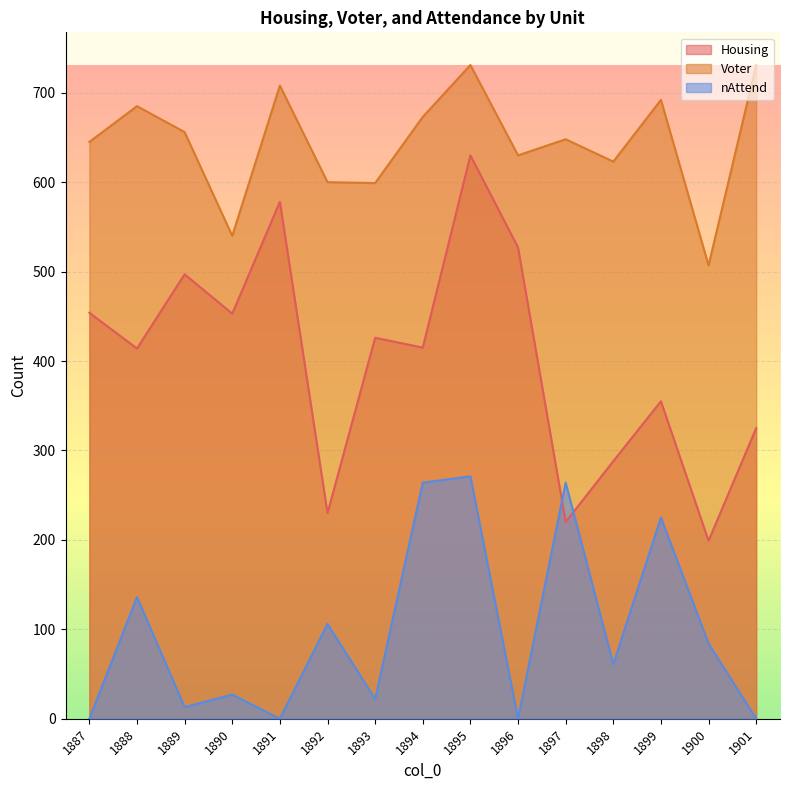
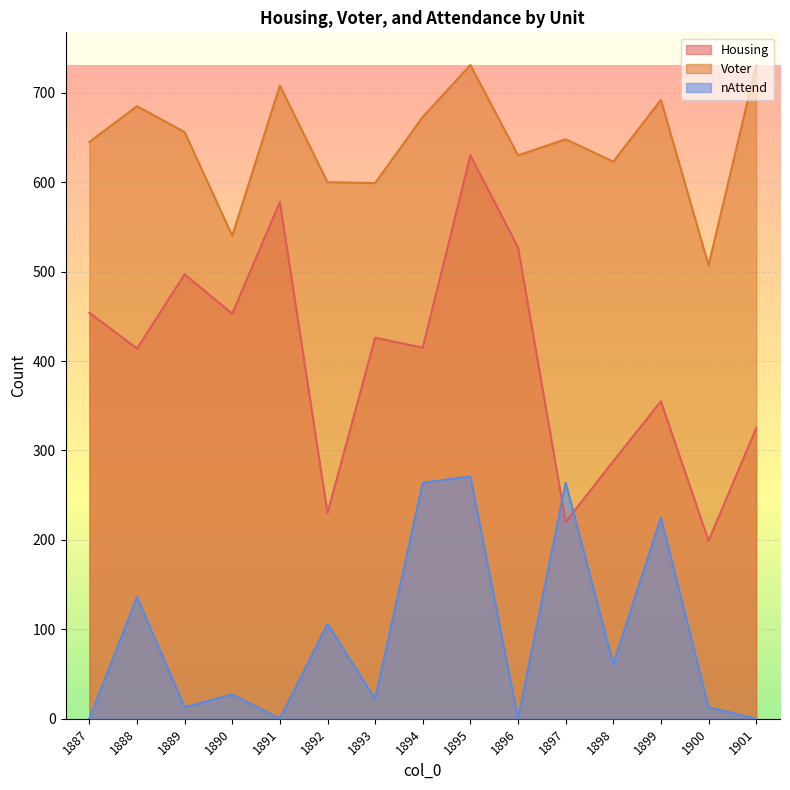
nAttend, 1900: 80 -> 10
